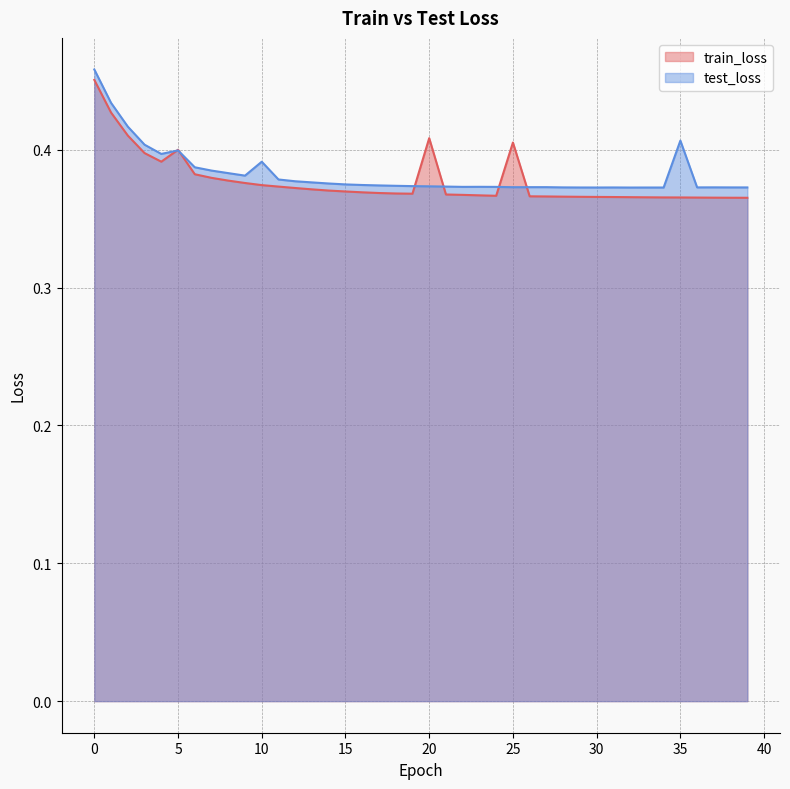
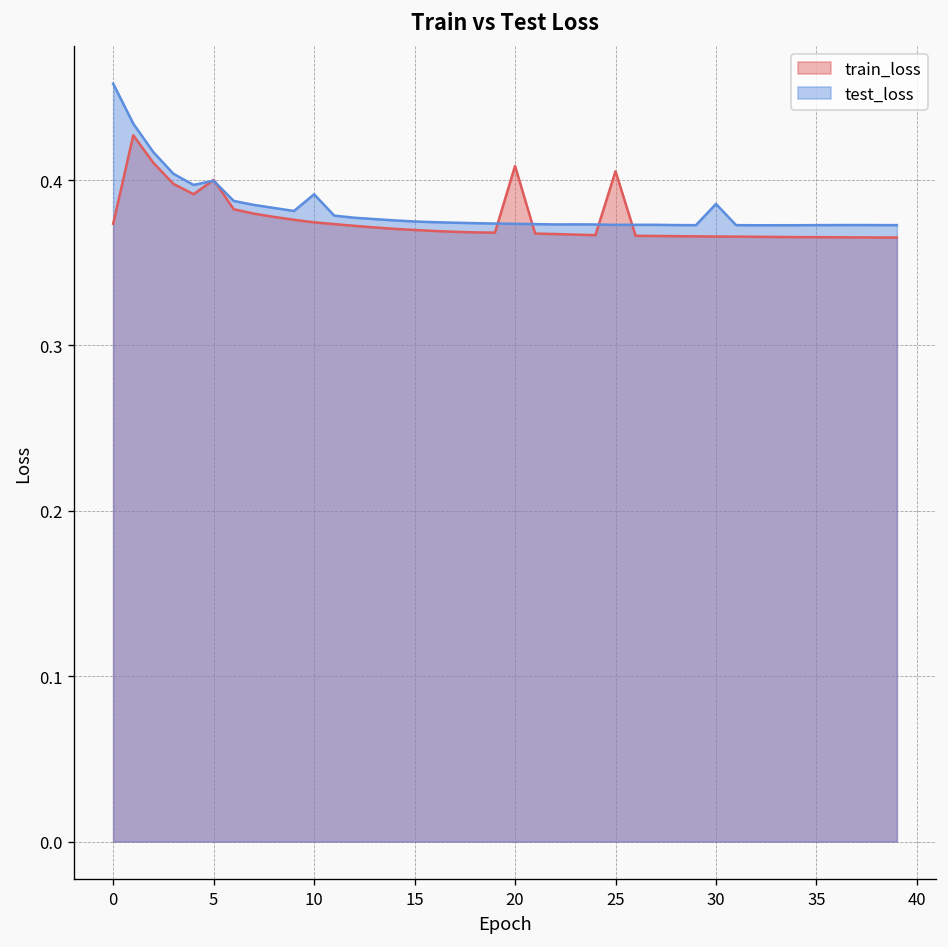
train_loss, 0: 0.451 -> 0.374
test_loss, 30: 0.373 -> 0.386
test_loss, 35: 0.407 -> 0.373
